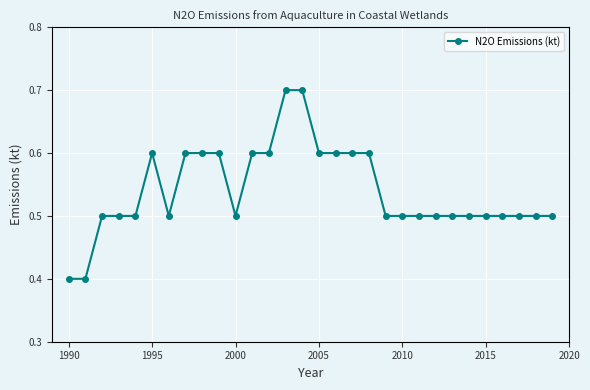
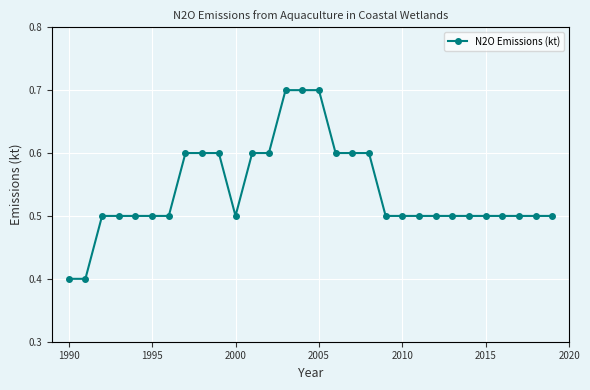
1995: 0.6 -> 0.5
2005: 0.6 -> 0.7
